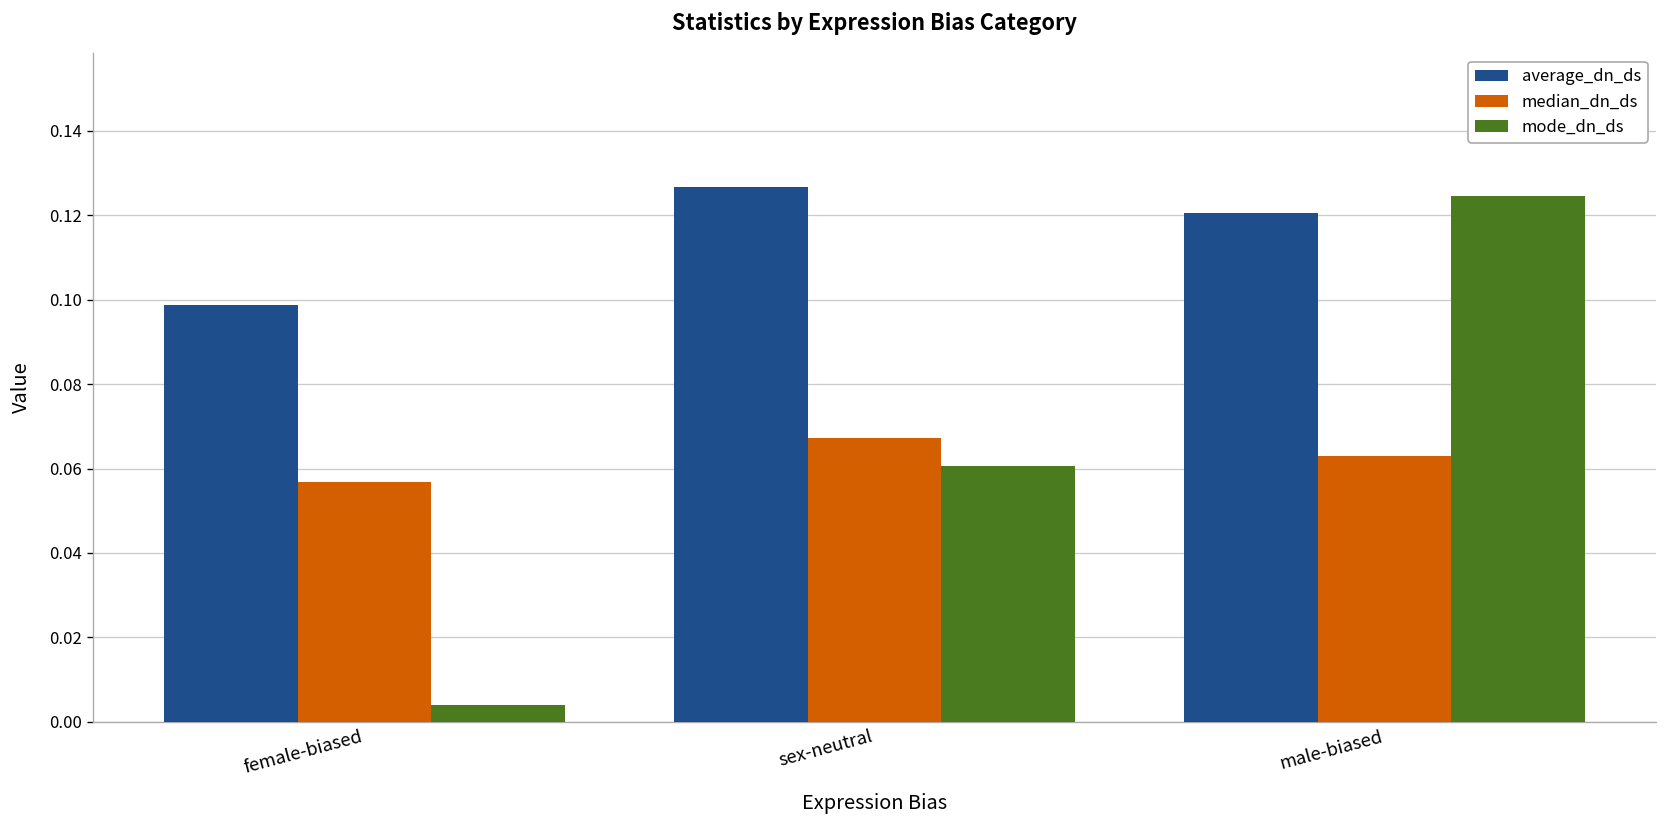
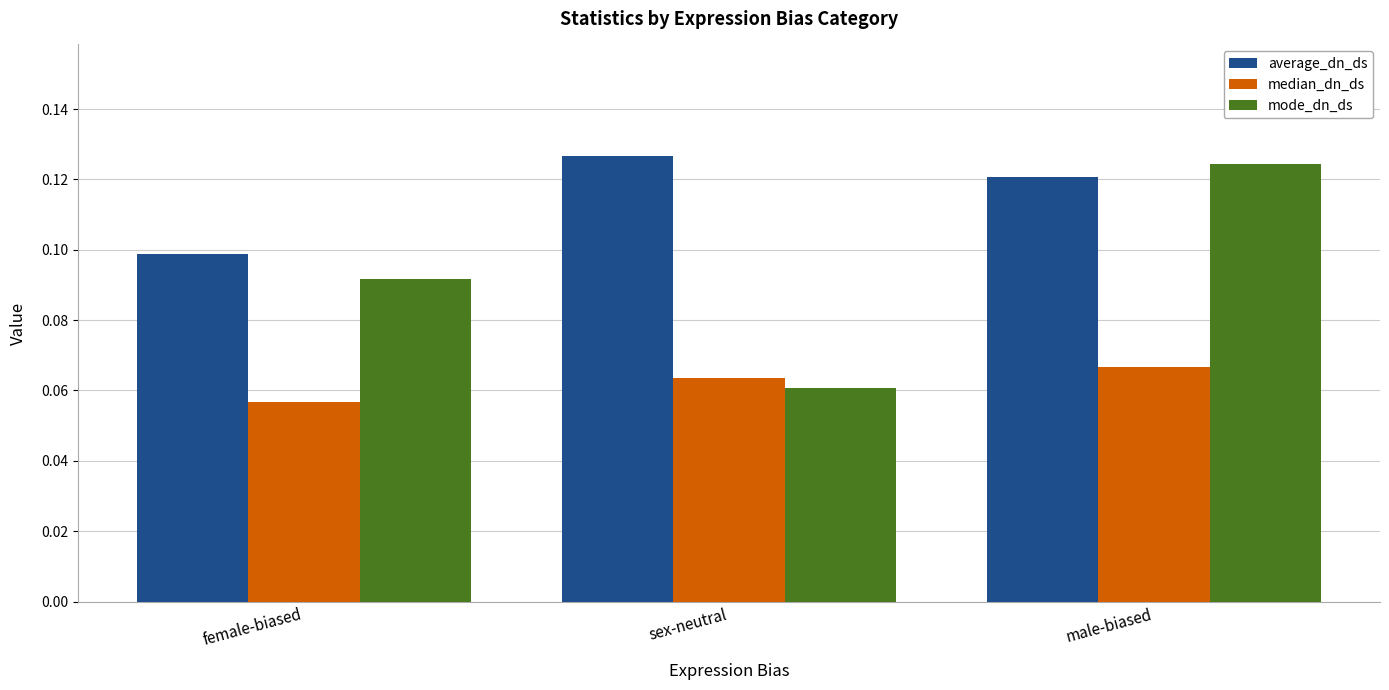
mode_dn_ds, female-biased: 0.004 -> 0.092
median_dn_ds, sex-neutral: 0.067 -> 0.064
median_dn_ds, male-biased: 0.063 -> 0.067
